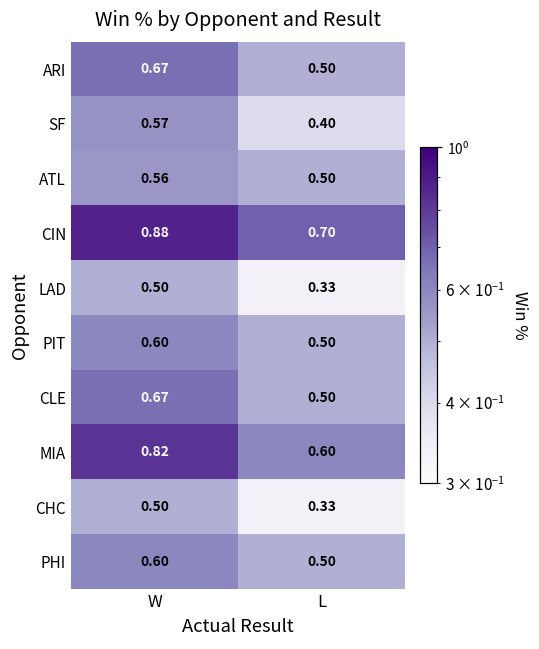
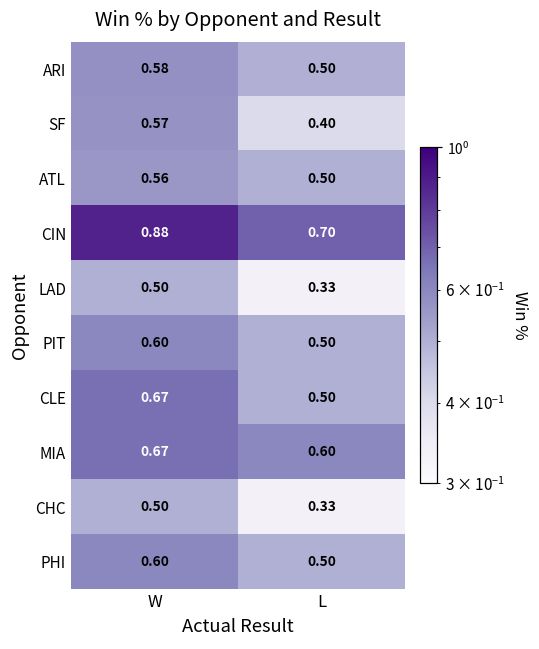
ARI, W: 0.67 -> 0.58
MIA, W: 0.82 -> 0.67
